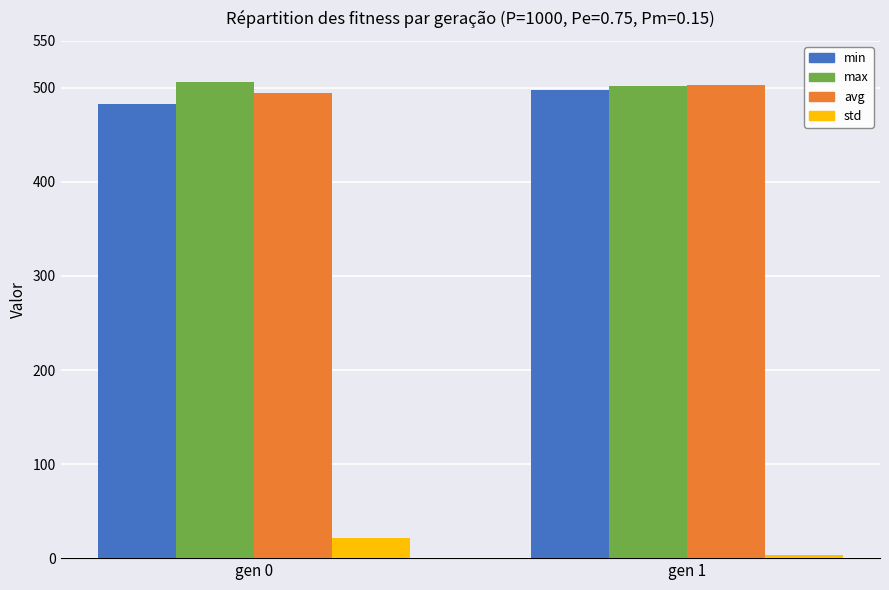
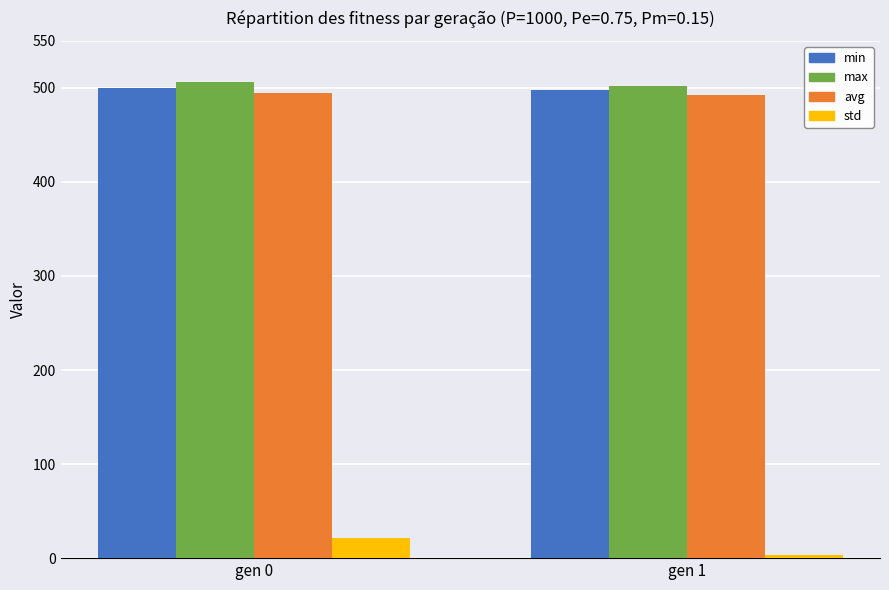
min, gen 0: 480 -> 500
avg, gen 1: 500 -> 490
